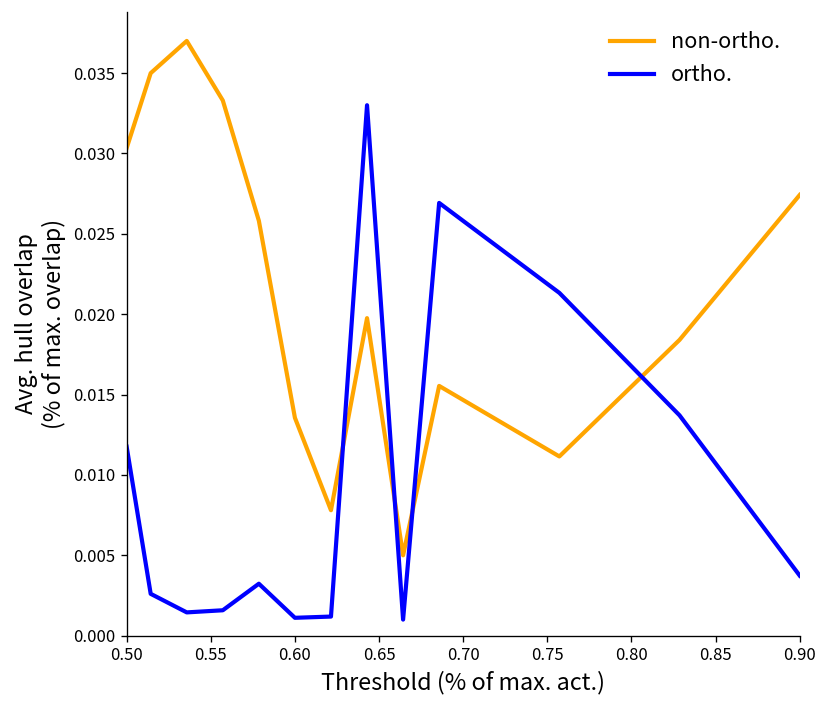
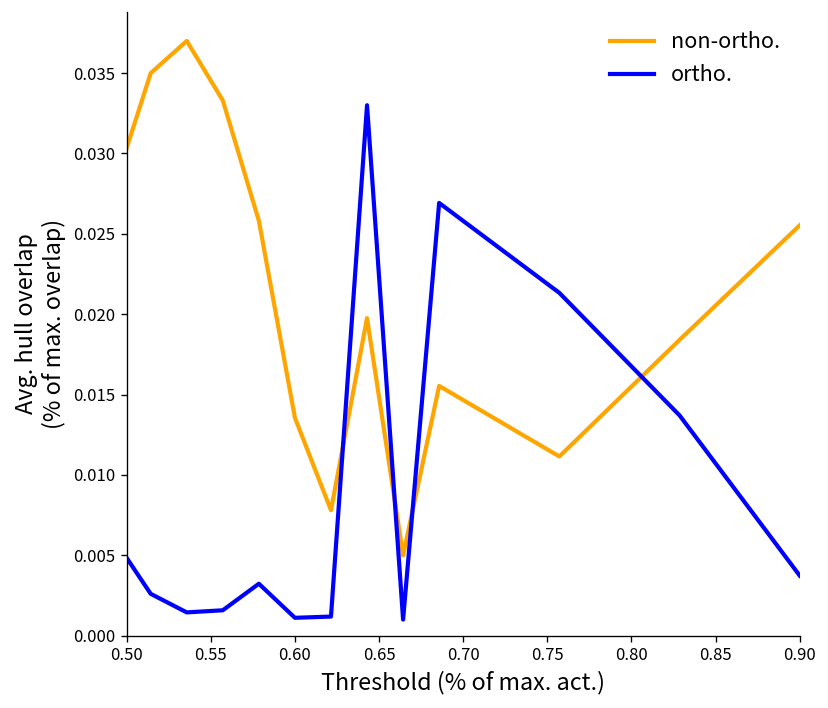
ortho., 0.50: 0.0118 -> 0.0048
non-ortho., 0.90: 0.0274 -> 0.0255
